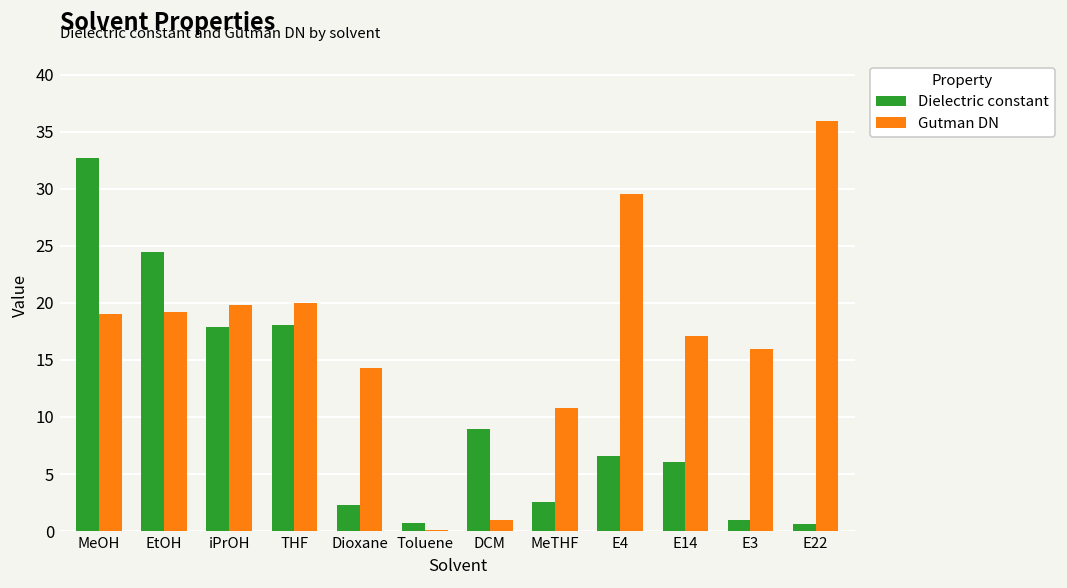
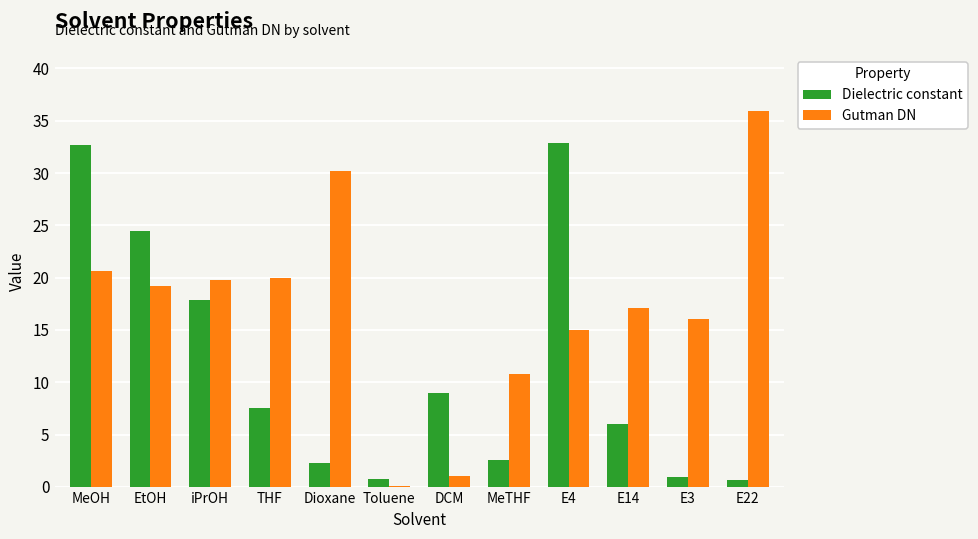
Gutman DN, MeOH: 19 -> 21
Dielectric constant, THF: 18 -> 8
Gutman DN, Dioxane: 14 -> 30
Dielectric constant, E4: 7 -> 33
Gutman DN, E4: 30 -> 15
